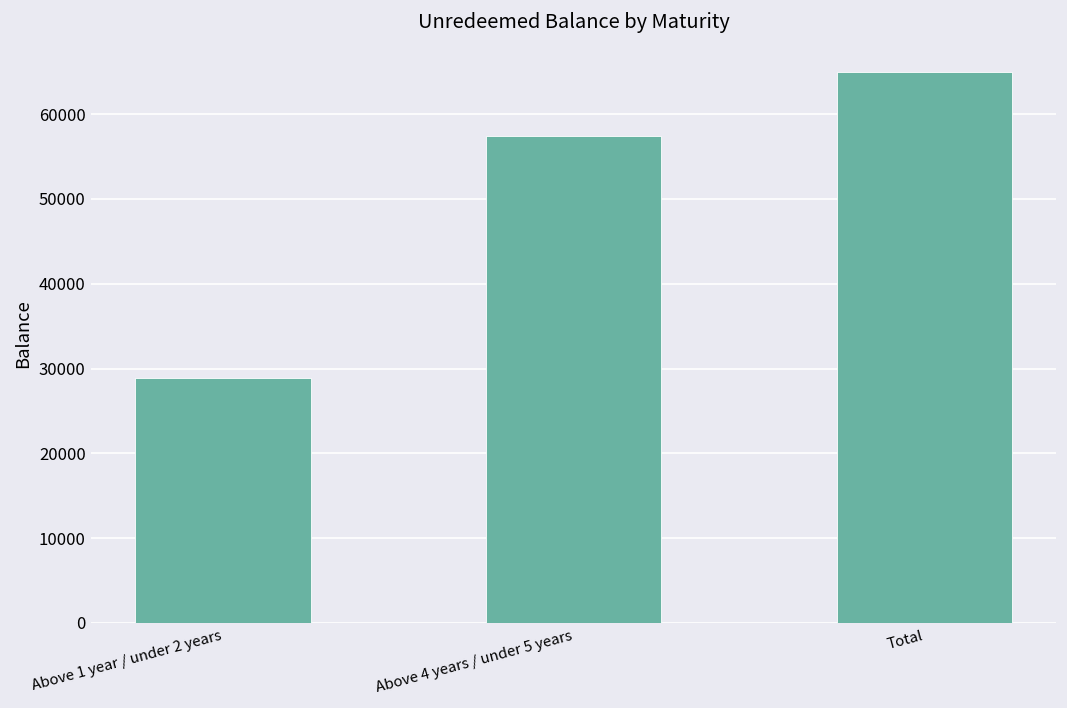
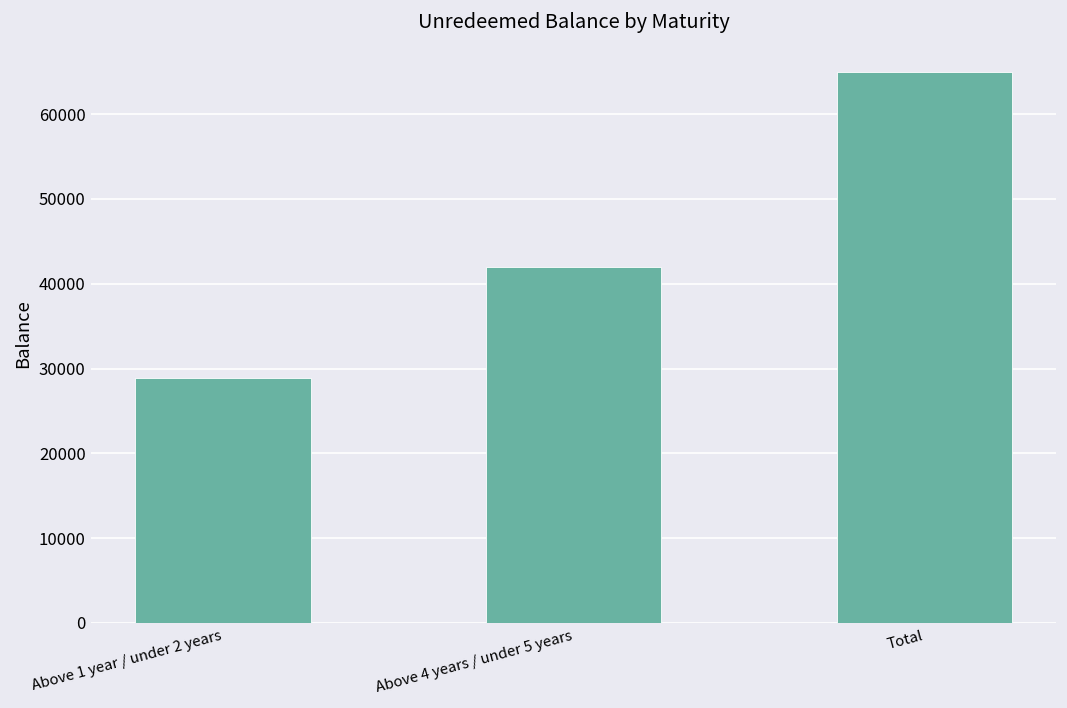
Above 4 years / under 5 years: 57000 -> 42000
